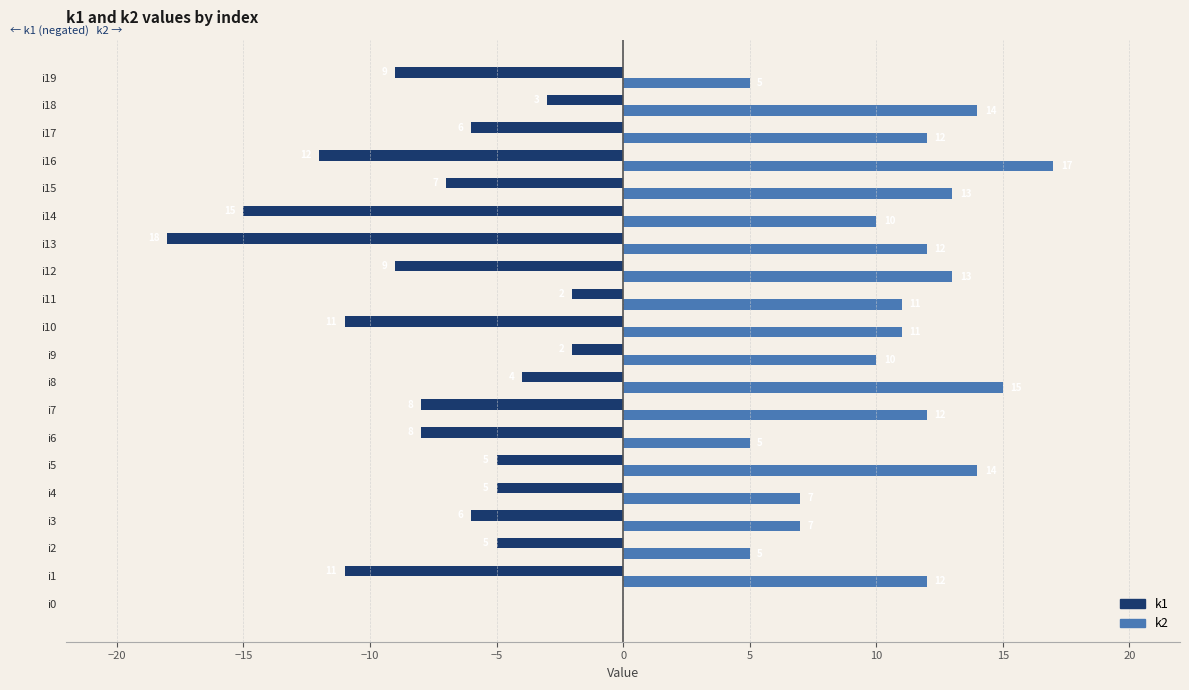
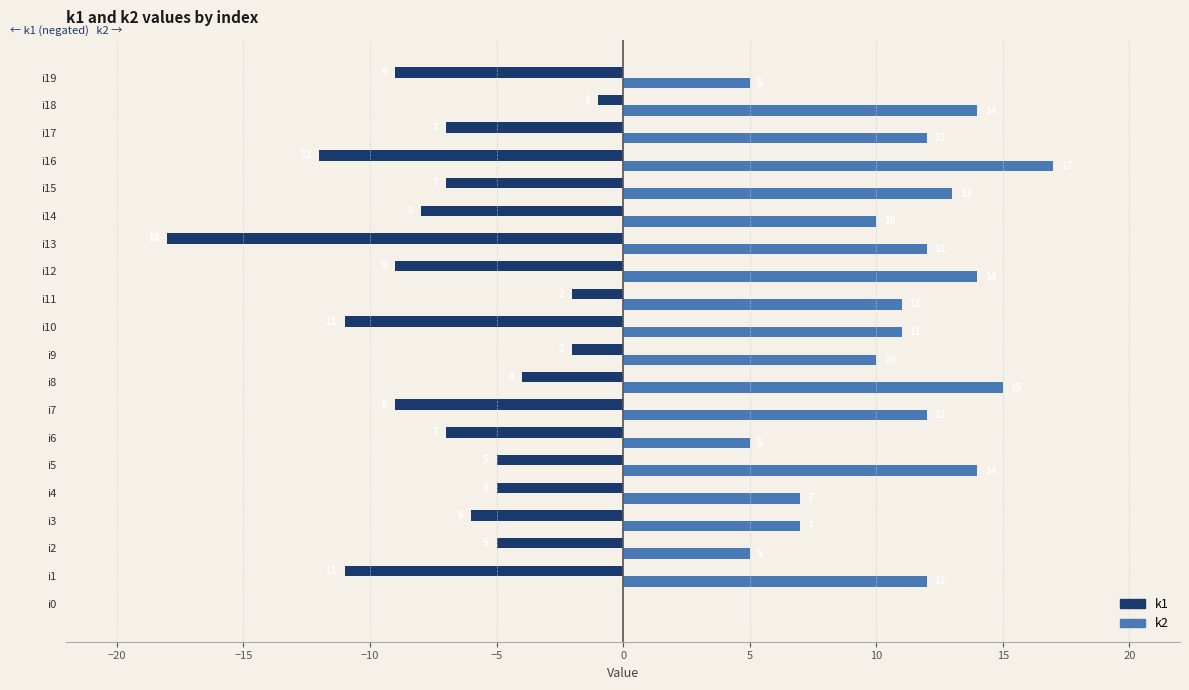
k1, i18: -3.0 -> -1.0
k1, i17: -6.0 -> -7.0
k1, i14: -15.0 -> -8.0
k2, i12: 13 -> 14
k1, i7: -8.0 -> -9.0
k1, i6: -8.0 -> -7.0
